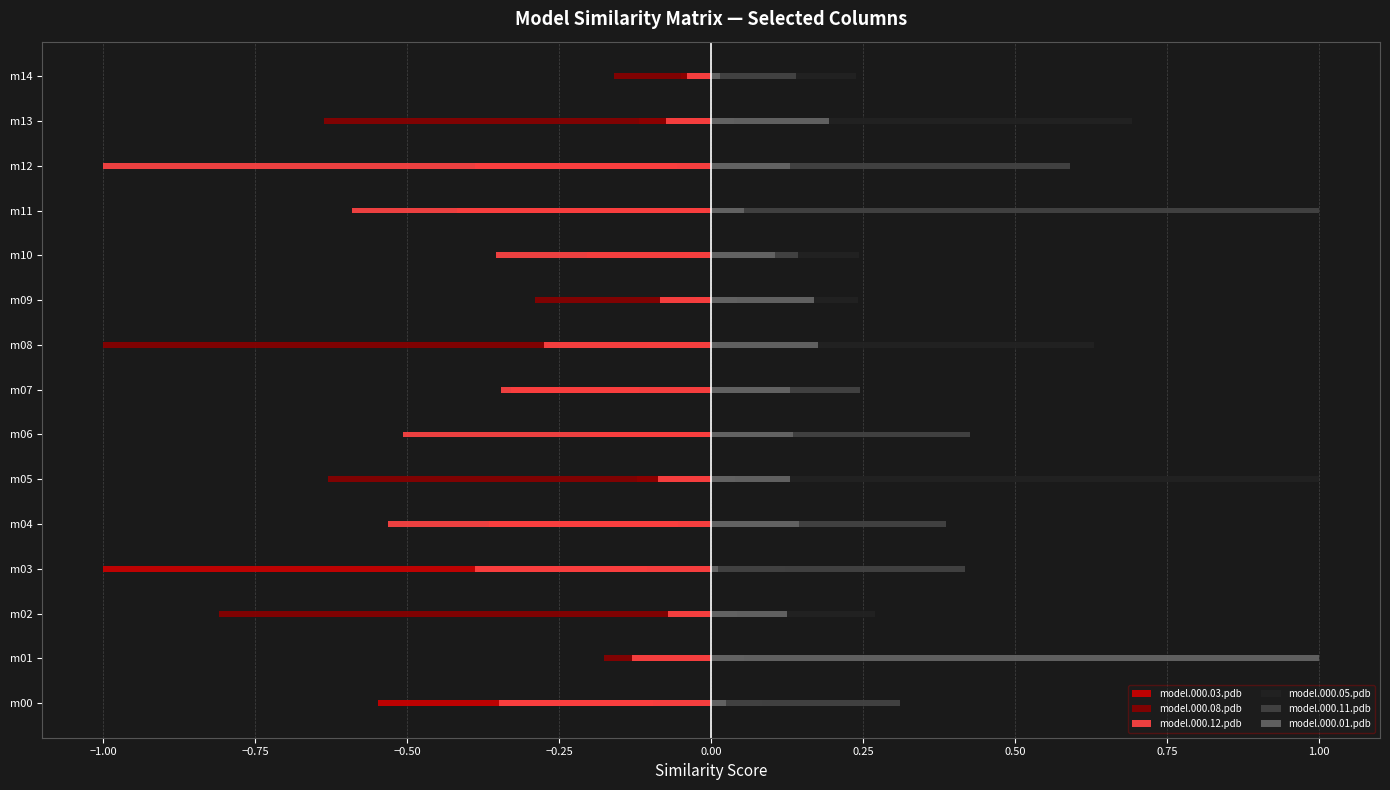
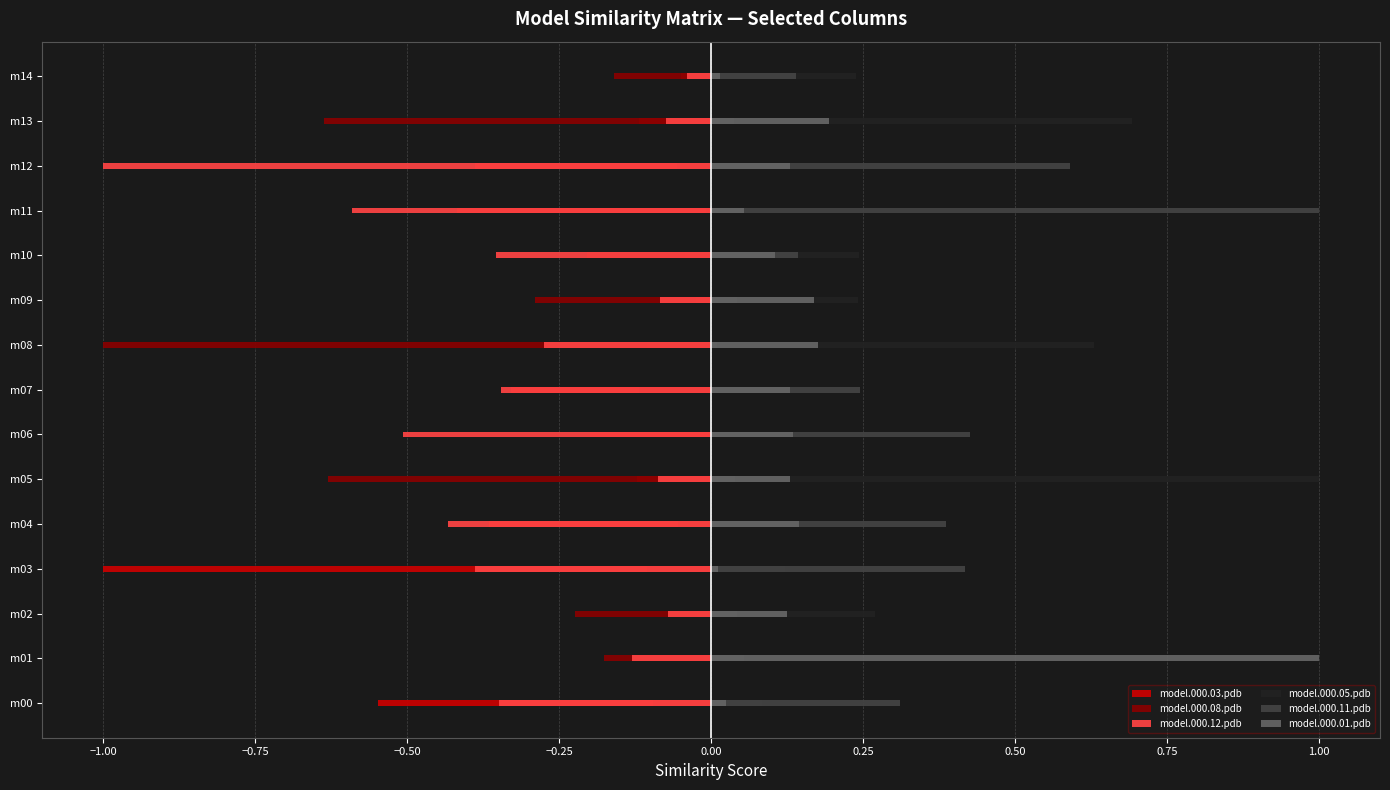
model.000.12.pdb, m04: -0.53 -> -0.43
model.000.08.pdb, m02: -0.81 -> -0.22
